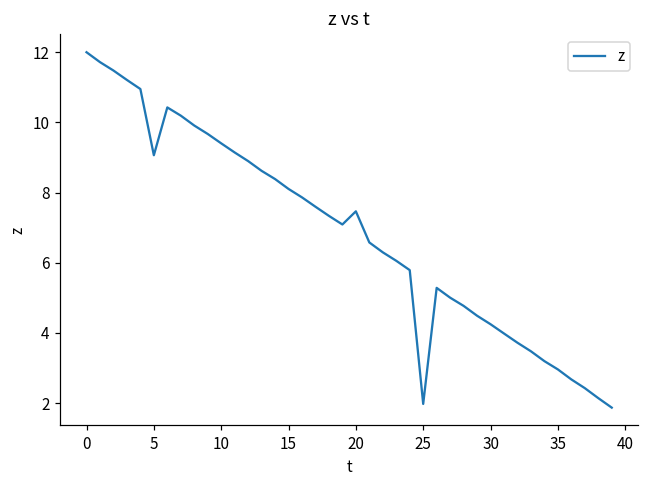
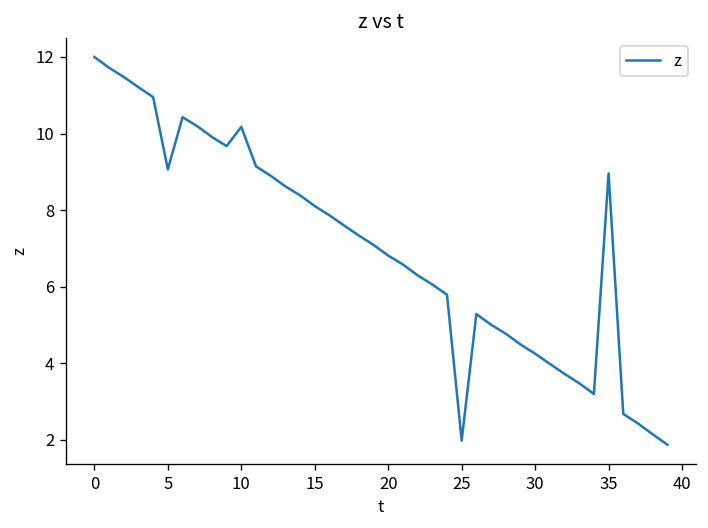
10: 9.4 -> 10.2
20: 7.5 -> 6.8
35: 3.0 -> 9.0
